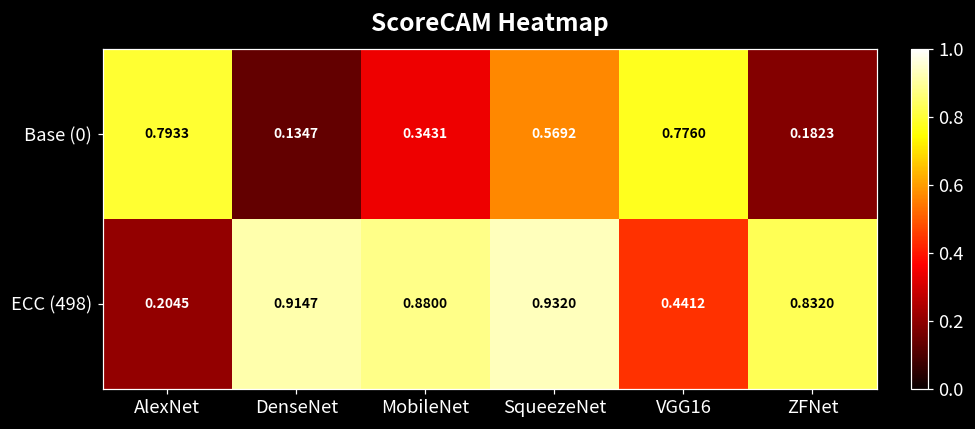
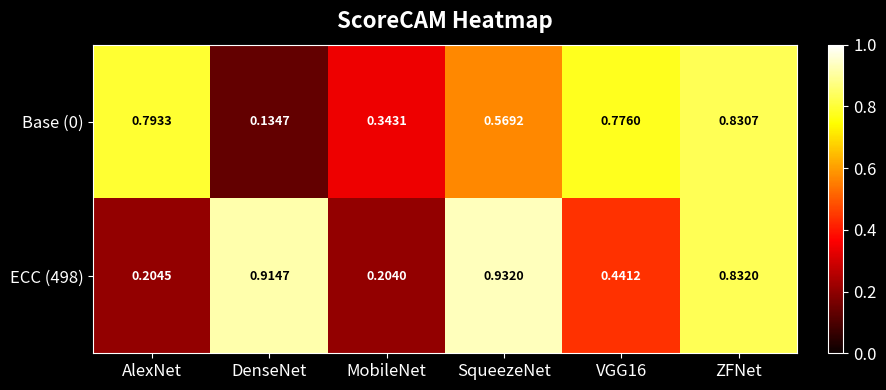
Base (0), ZFNet: 0.1823 -> 0.8307
ECC (498), MobileNet: 0.8800 -> 0.2040
